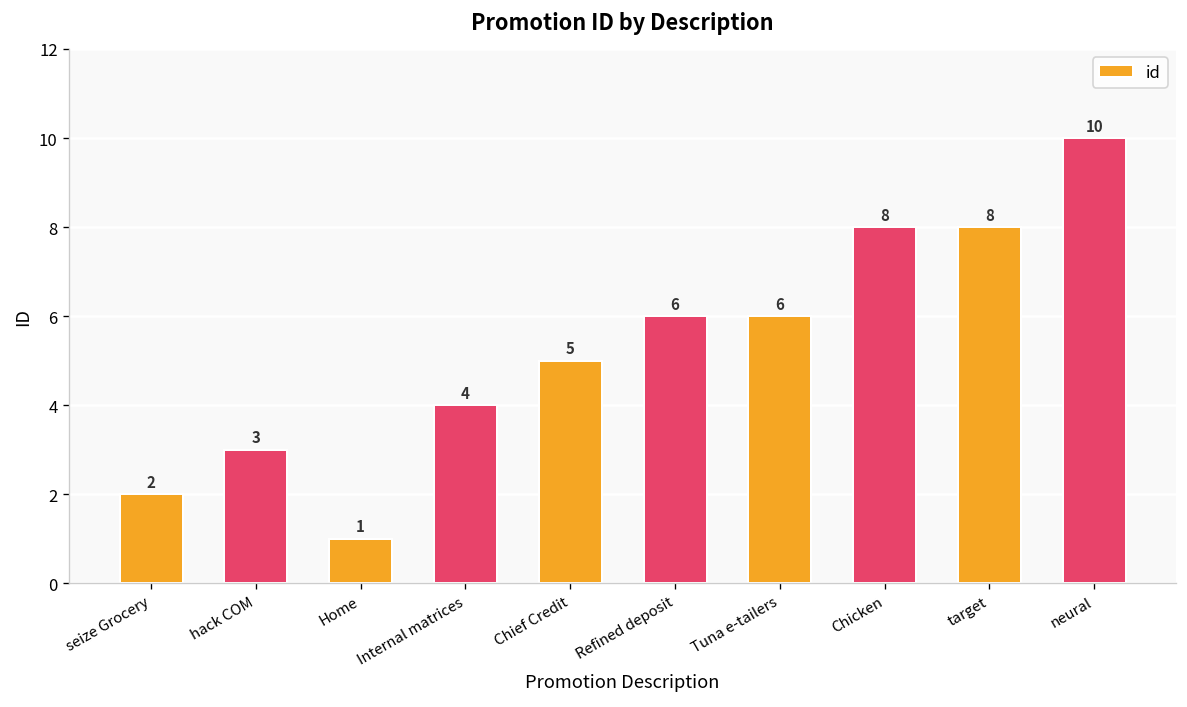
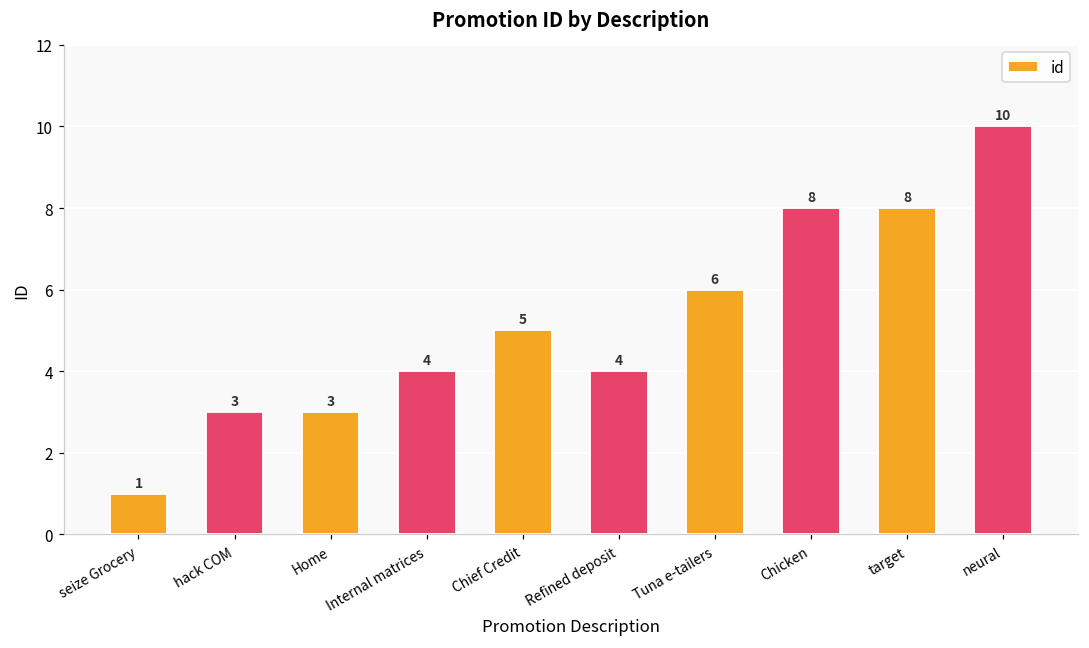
seize Grocery: 2 -> 1
Home: 1 -> 3
Refined deposit: 6 -> 4
